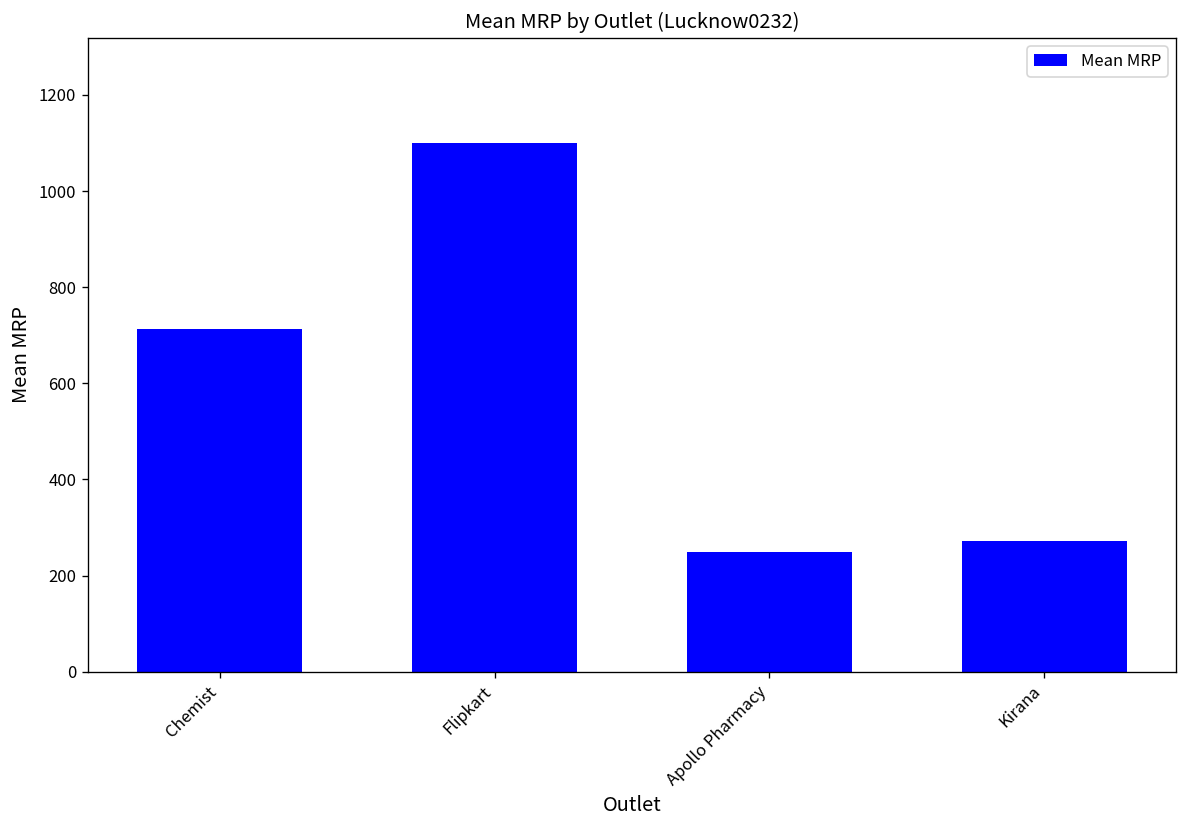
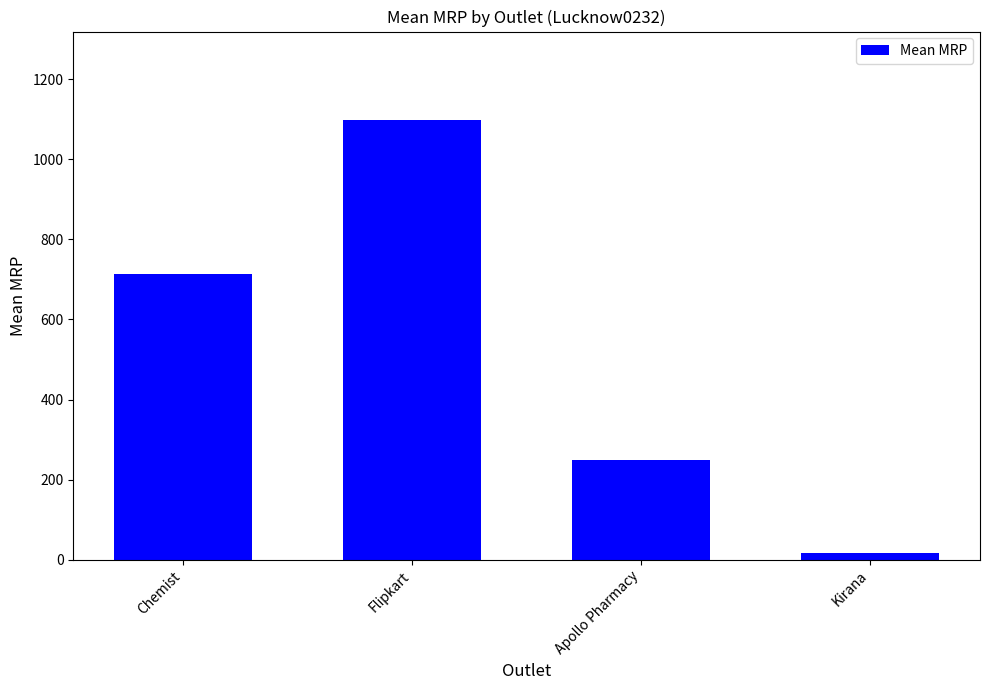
Kirana: 270 -> 20
